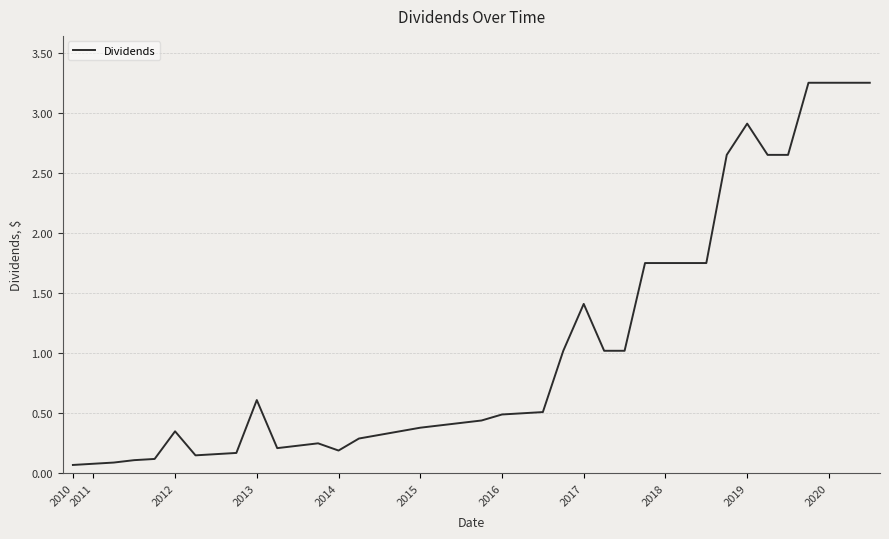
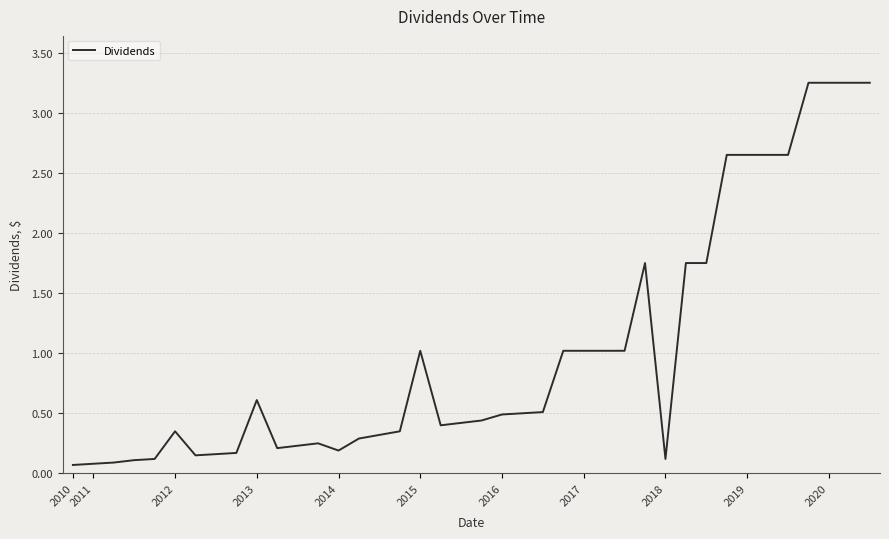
2015: 0.38 -> 1.02
2017: 1.41 -> 1.02
2018: 1.75 -> 0.12
2019: 2.91 -> 2.65
